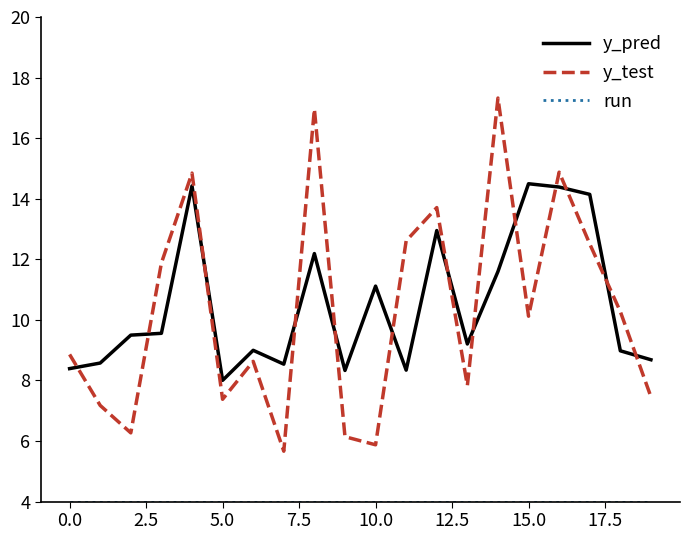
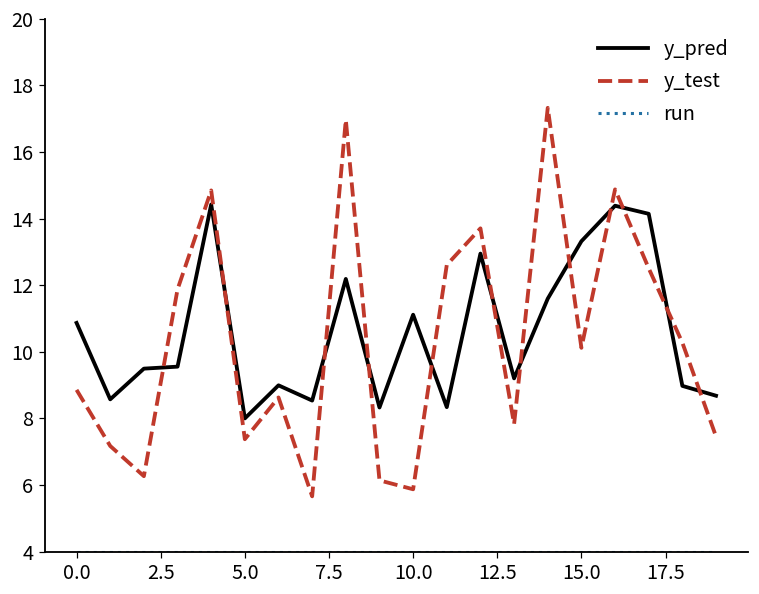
y_pred, 0.0: 8.4 -> 10.9
y_pred, 15.0: 14.5 -> 13.3
